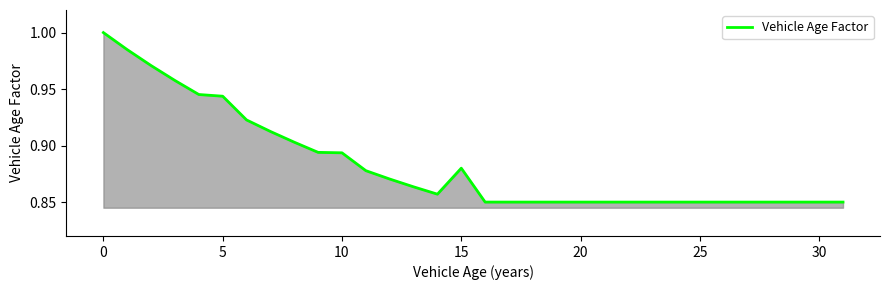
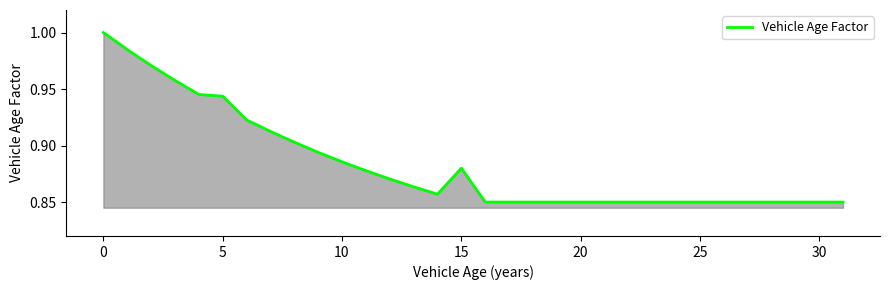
10: 0.894 -> 0.886
